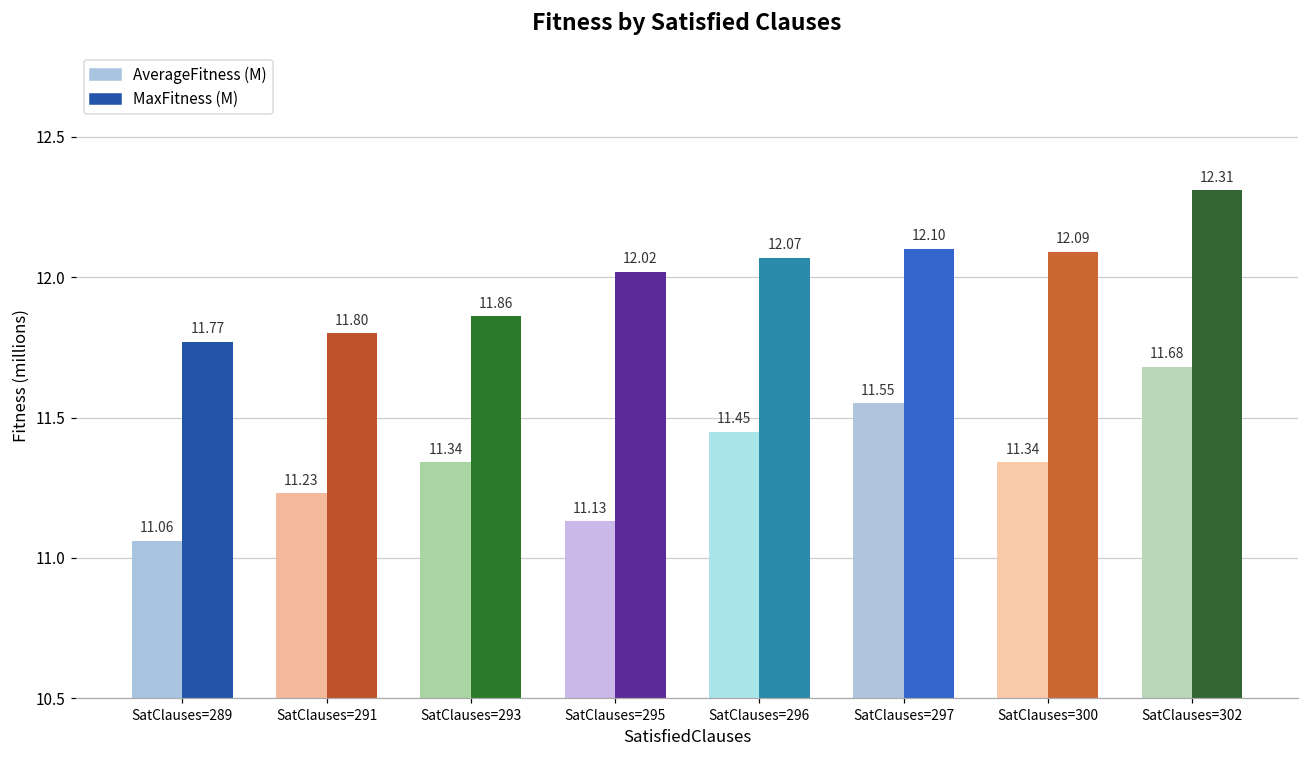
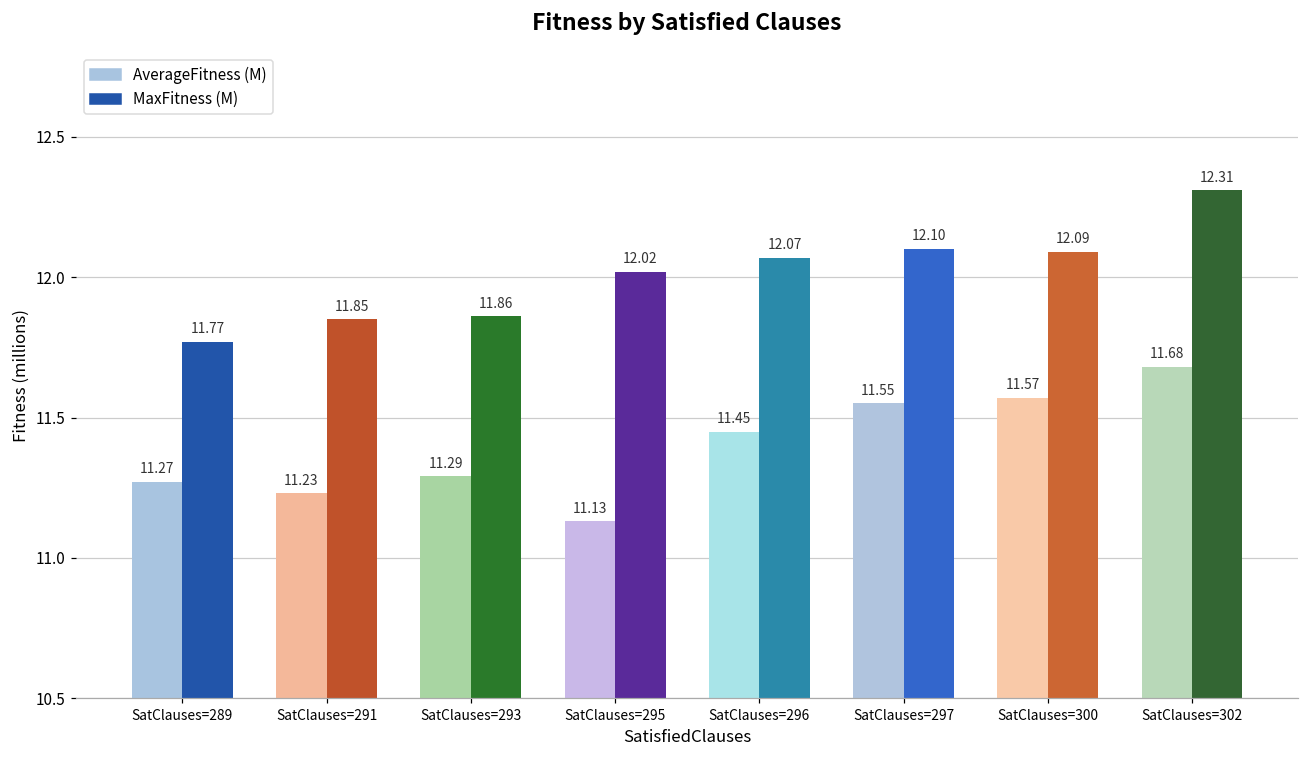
AverageFitness (M), SatClauses=289: 11.06 -> 11.27
MaxFitness (M), SatClauses=291: 11.80 -> 11.85
AverageFitness (M), SatClauses=293: 11.34 -> 11.29
AverageFitness (M), SatClauses=300: 11.34 -> 11.57
